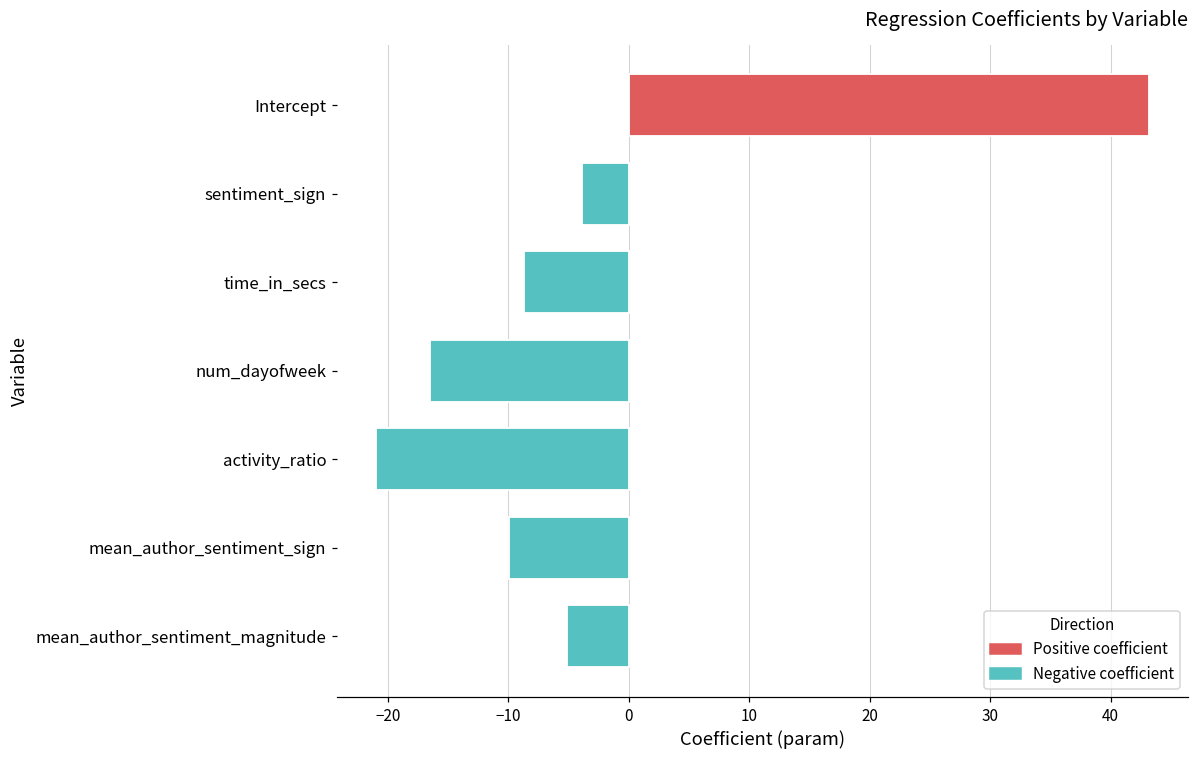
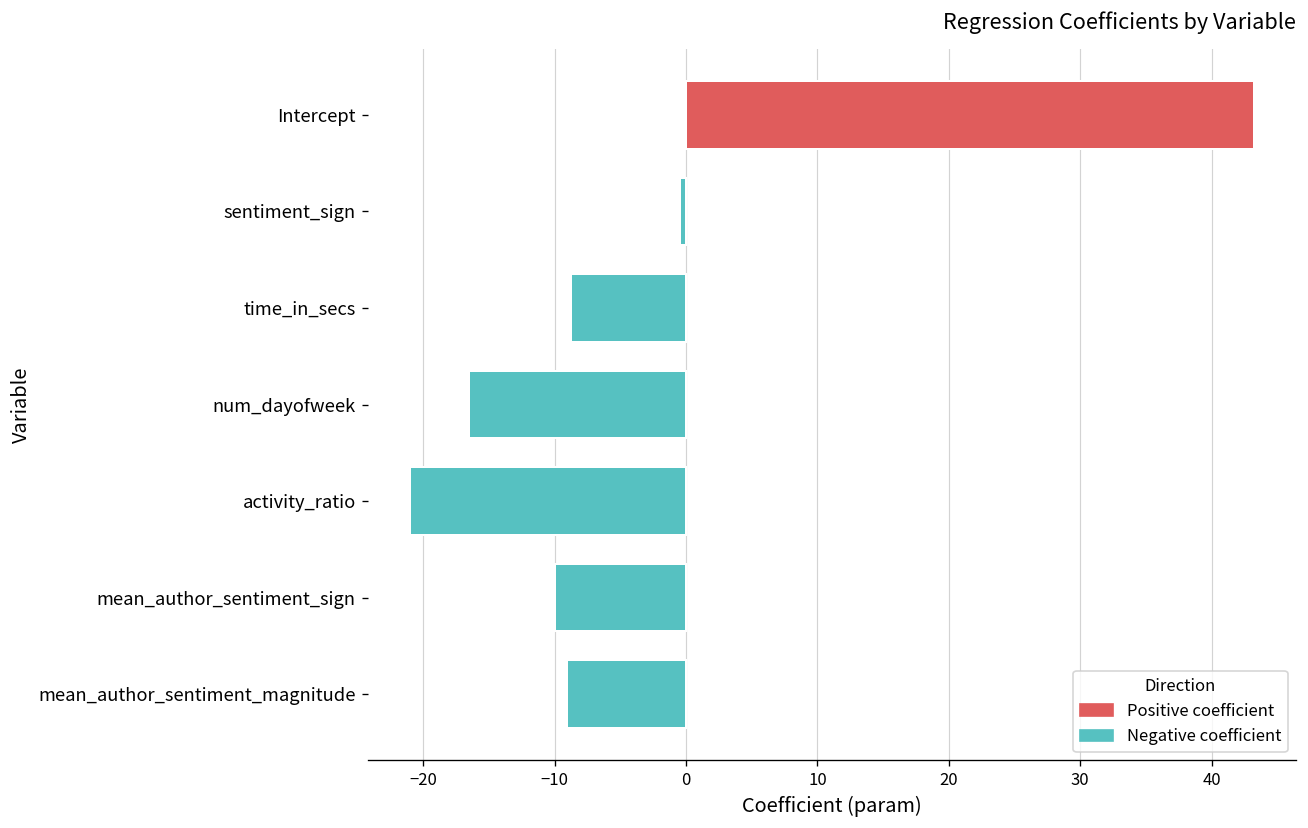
sentiment_sign: -3.9 -> -0.5
mean_author_sentiment_magnitude: -5.1 -> -9.0
